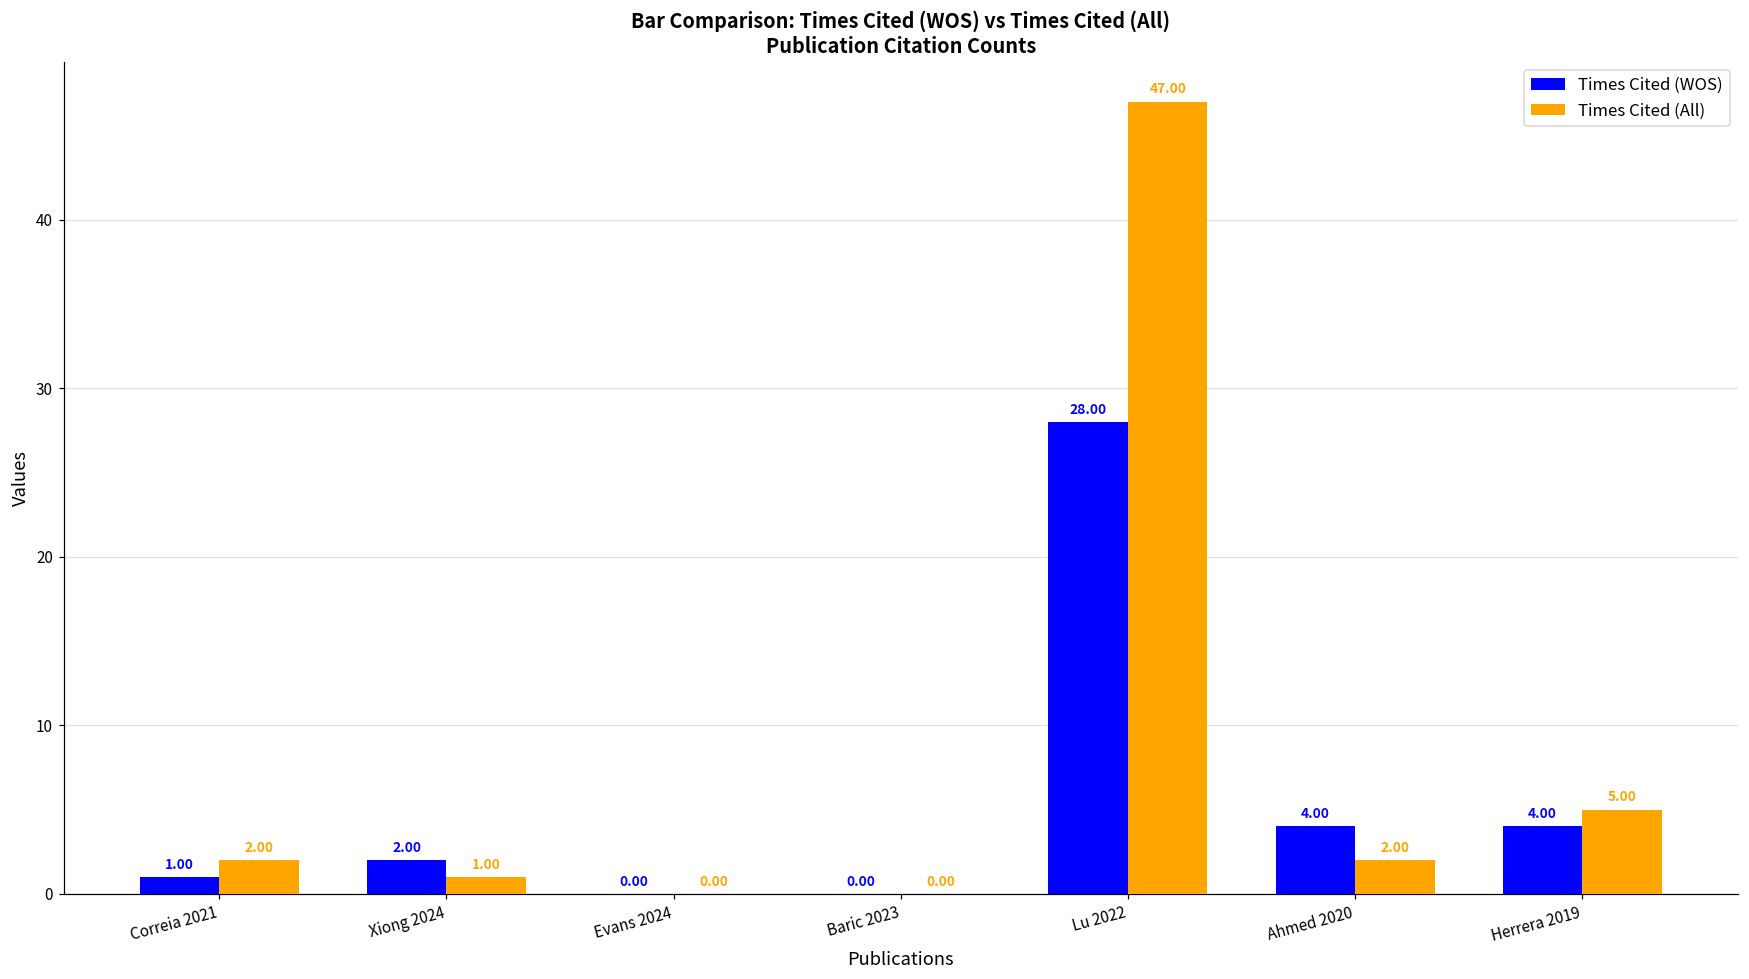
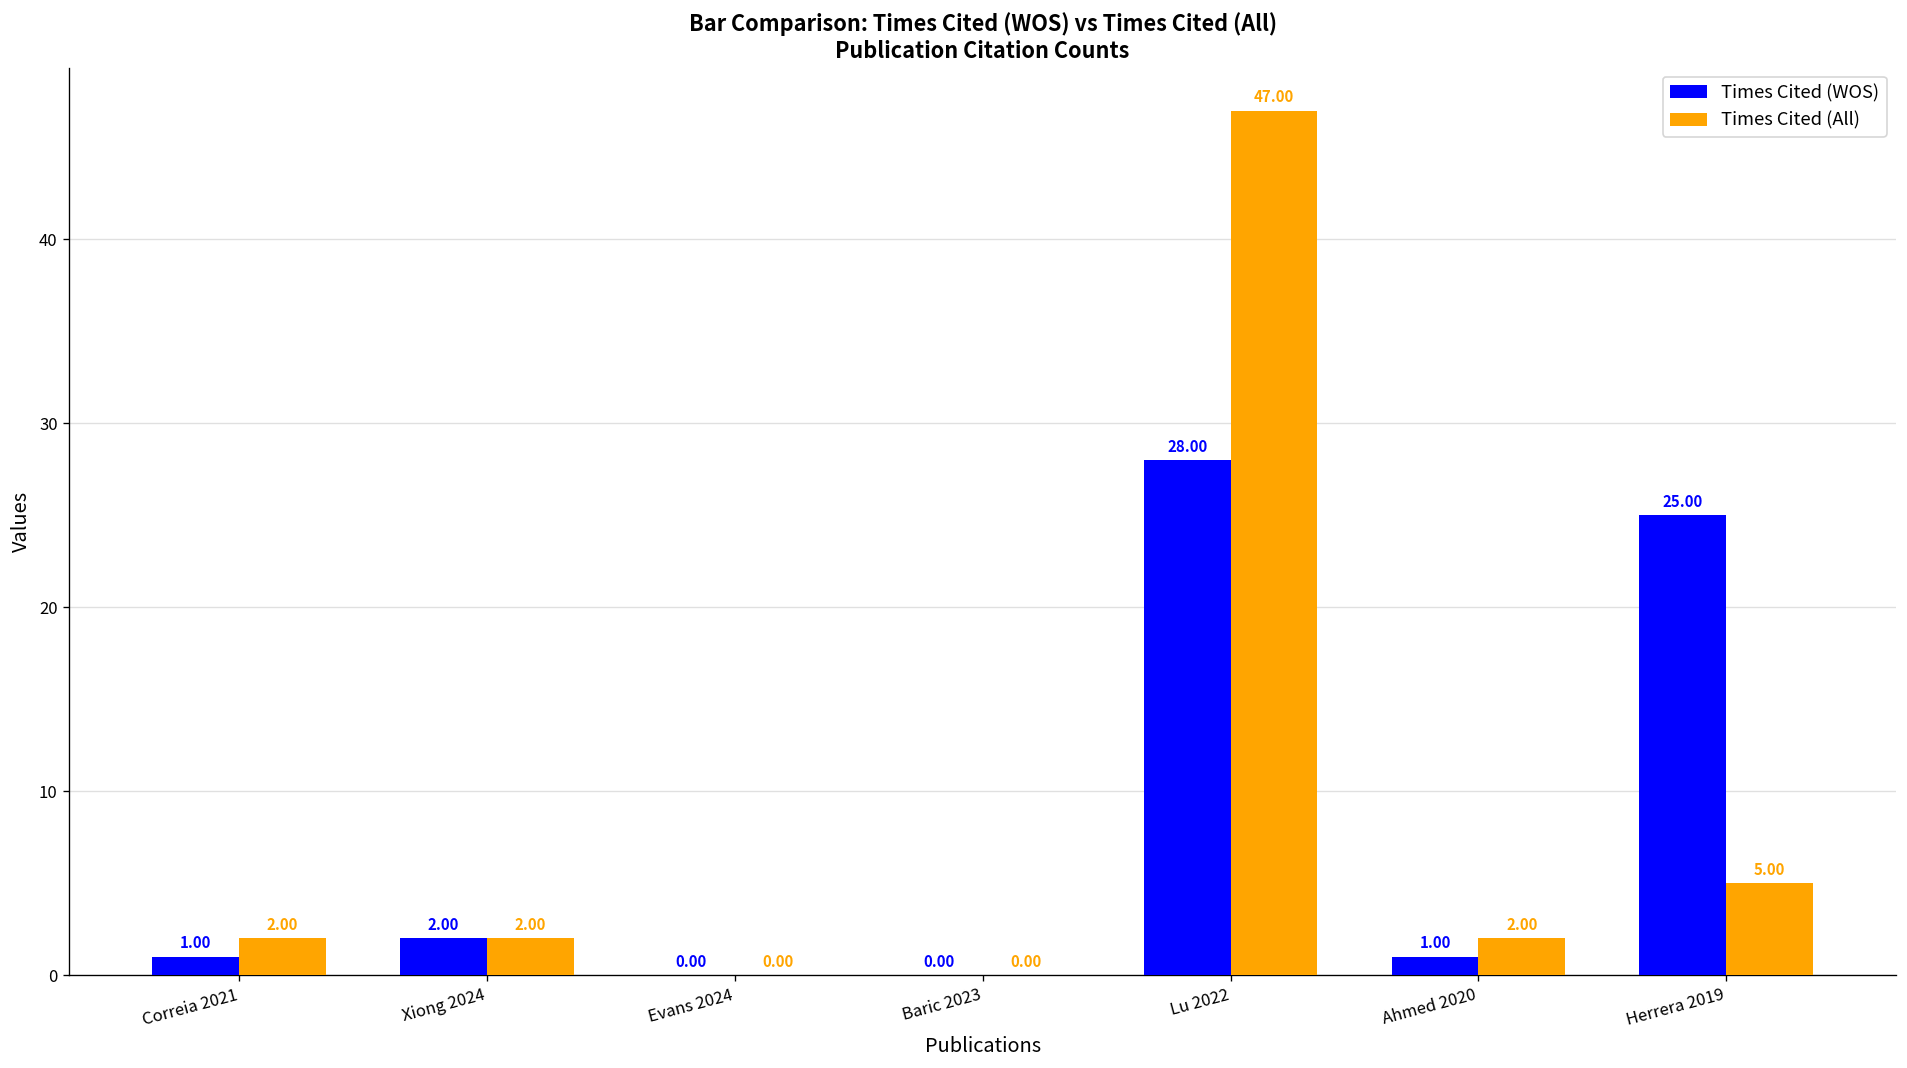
Times Cited (All), Xiong 2024: 1.00 -> 2.00
Times Cited (WOS), Ahmed 2020: 4.00 -> 1.00
Times Cited (WOS), Herrera 2019: 4.00 -> 25.00
